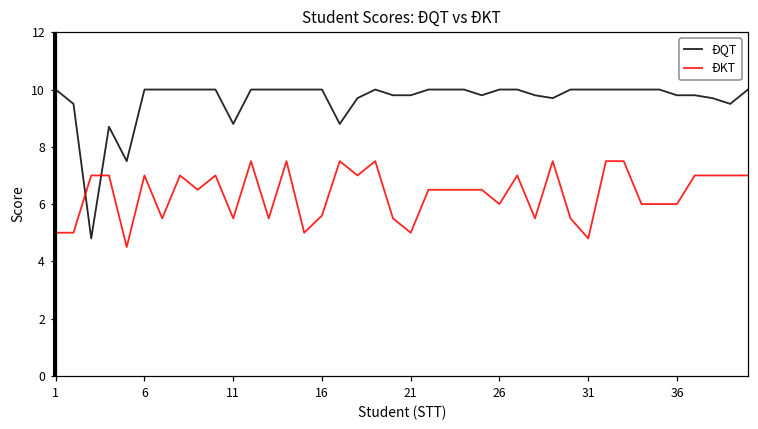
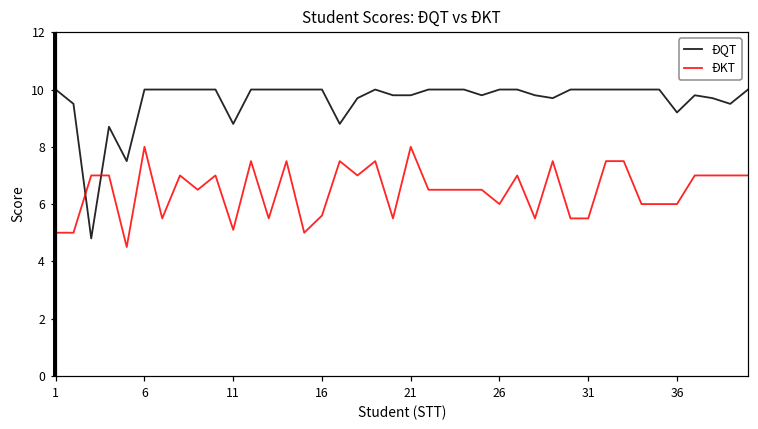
ĐKT, 6: 7 -> 8
ĐKT, 11: 5.5 -> 5.1
ĐKT, 21: 5 -> 8
ĐKT, 31: 4.8 -> 5.5
ĐQT, 36: 9.8 -> 9.2
